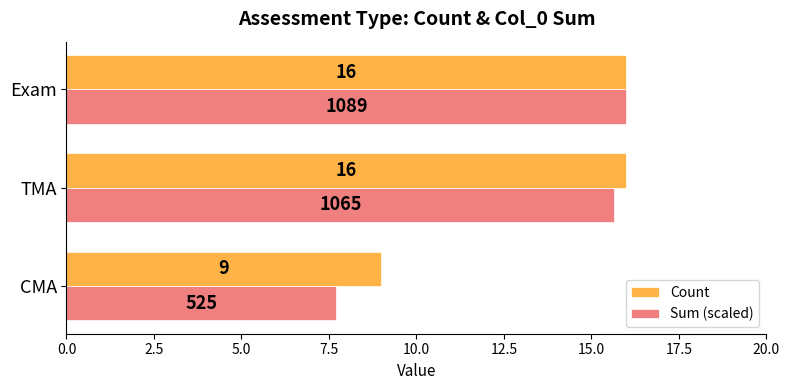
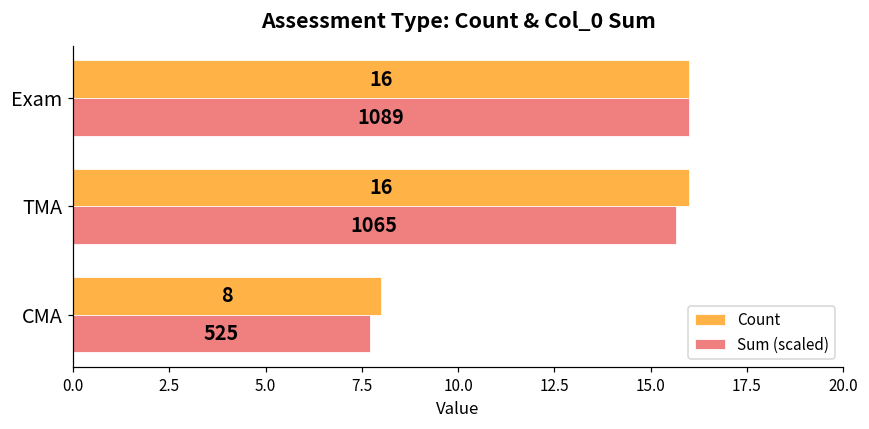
Count, CMA: 9 -> 8
